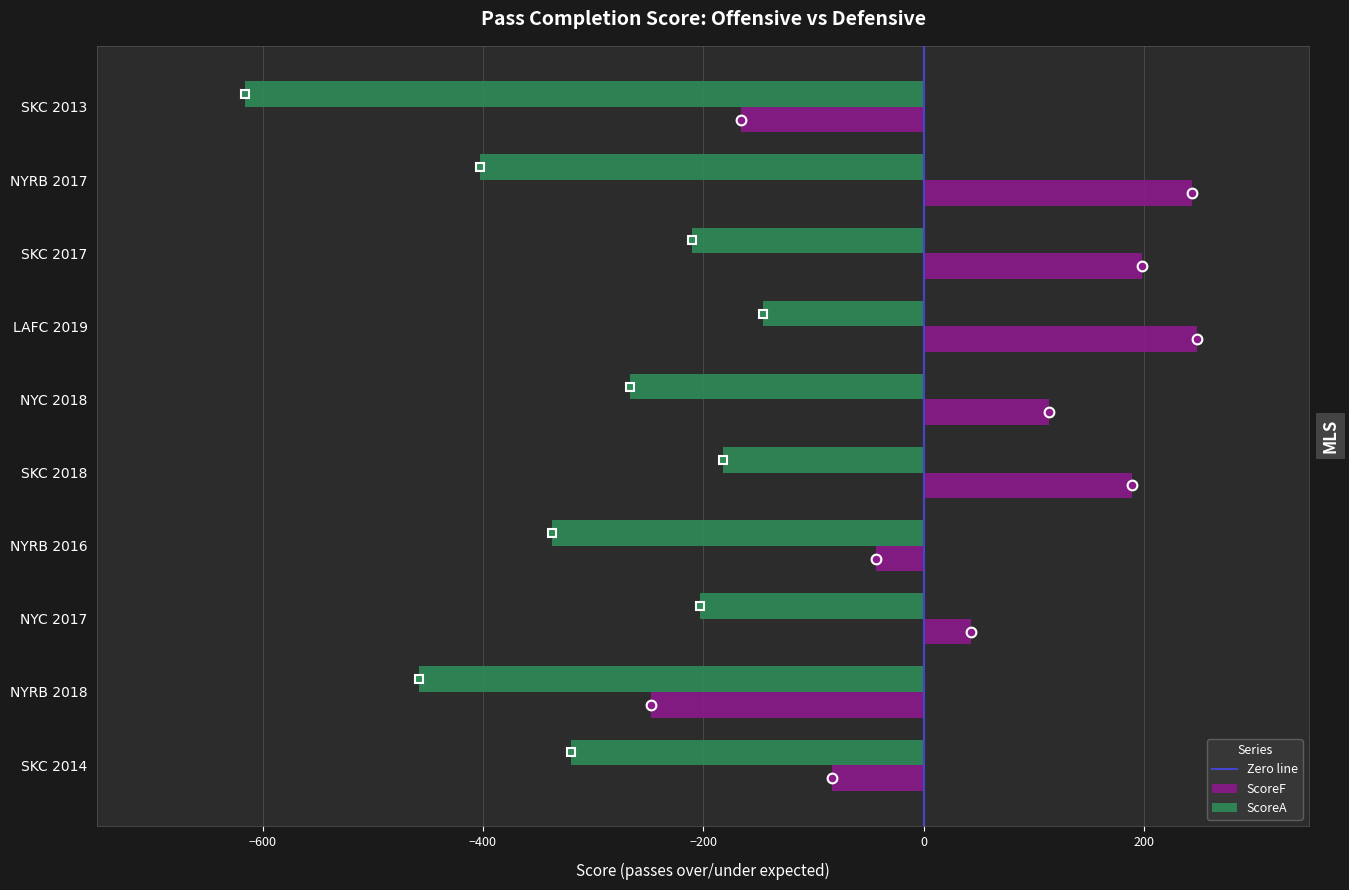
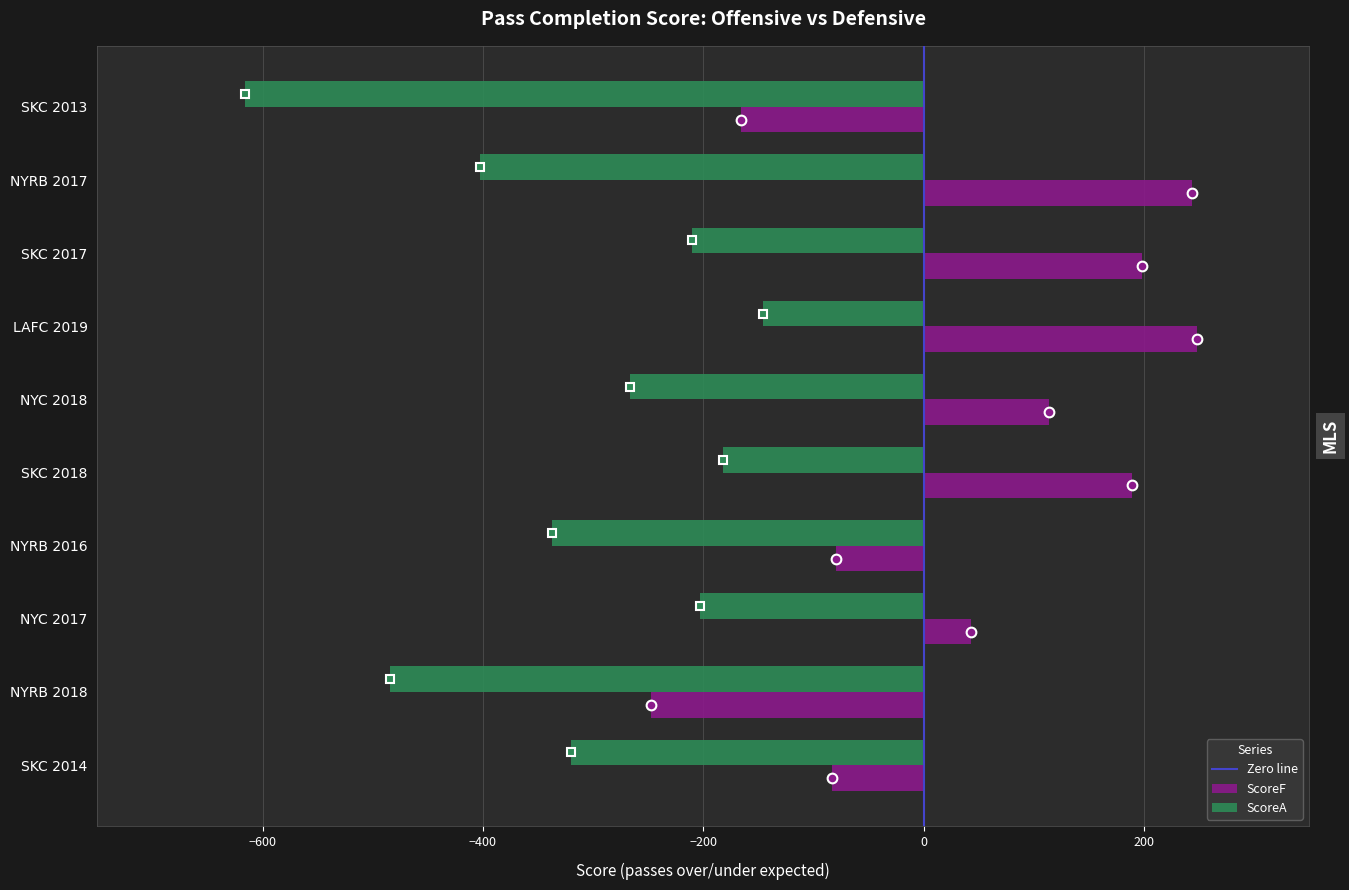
ScoreF, NYRB 2016: -43 -> -79
ScoreA, NYRB 2018: -458 -> -484
